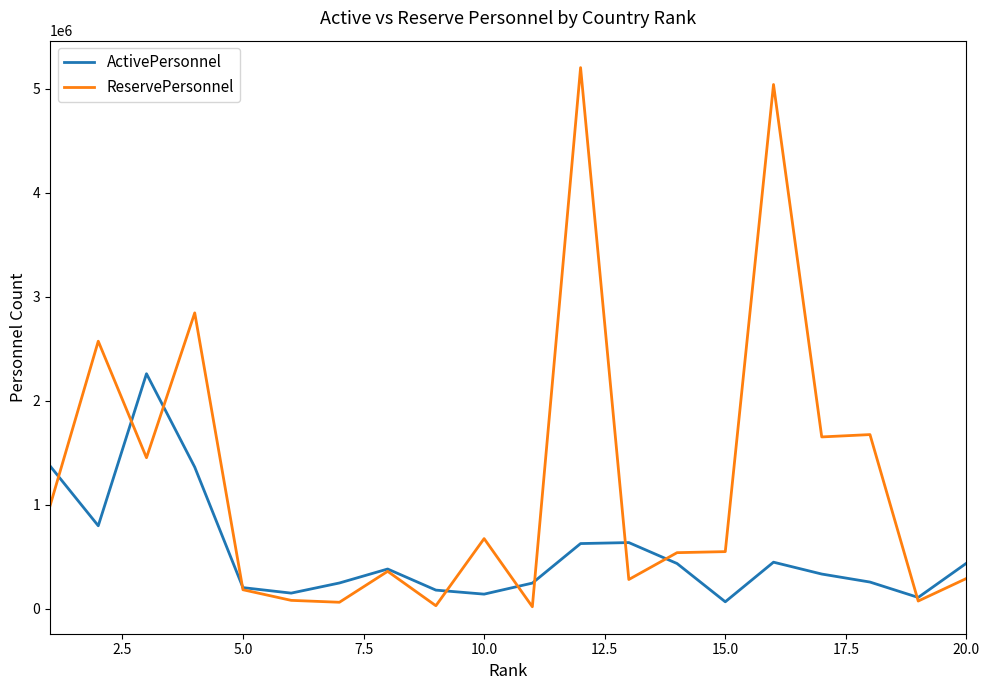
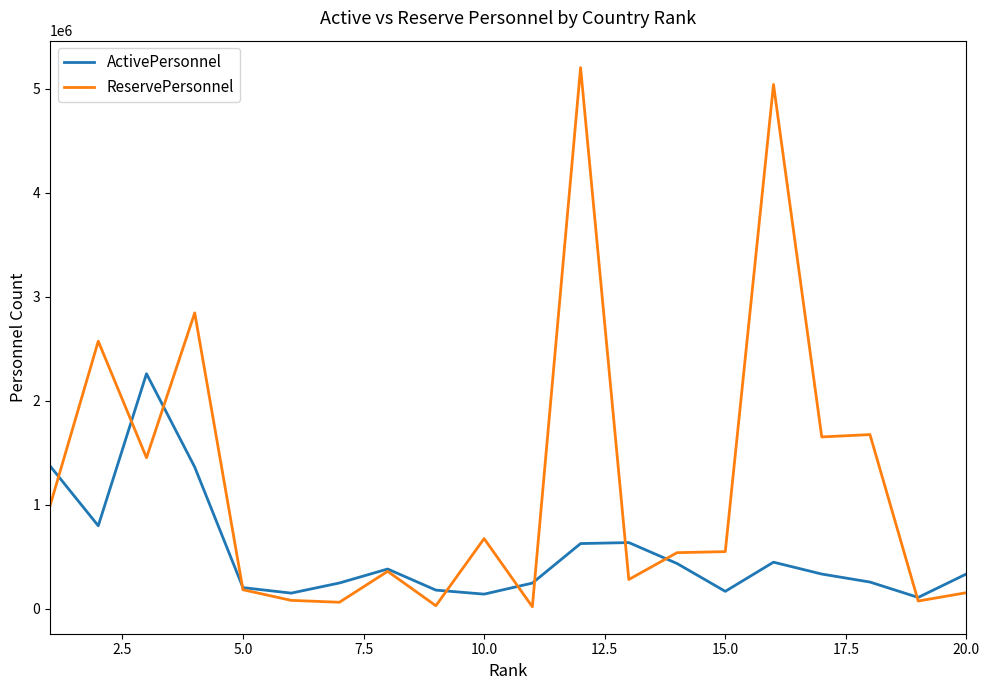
ActivePersonnel, 15.0: 70000 -> 170000
ActivePersonnel, 20.0: 440000 -> 340000
ReservePersonnel, 20.0: 290000 -> 160000
